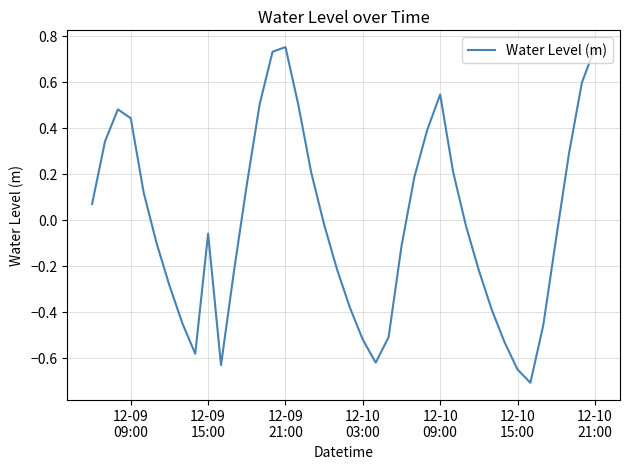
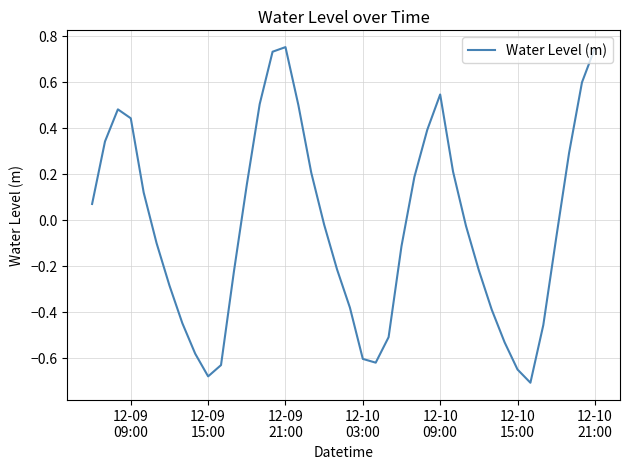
12-09 15:00: -0.06 -> -0.68
12-10 03:00: -0.52 -> -0.60
